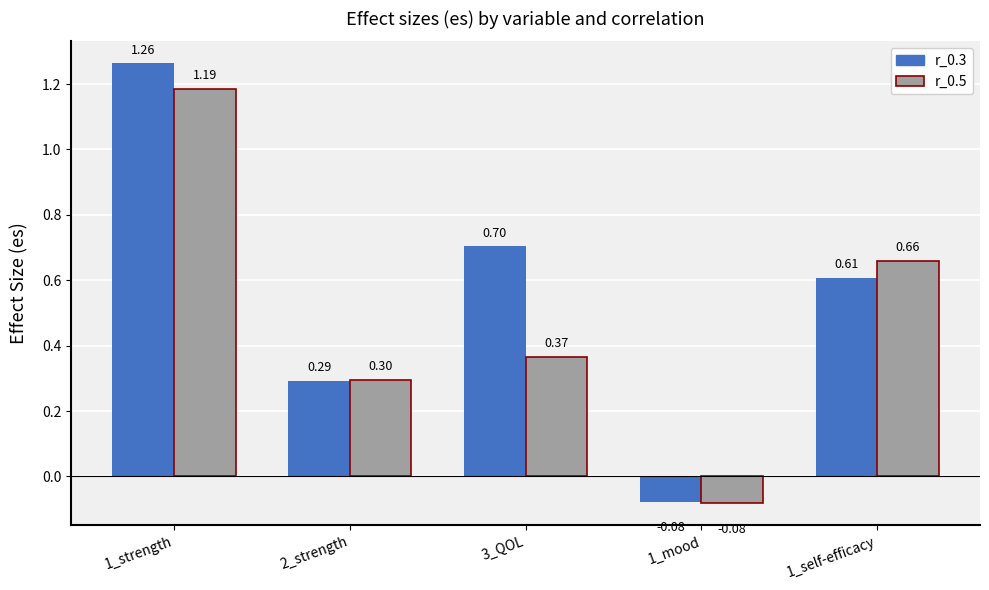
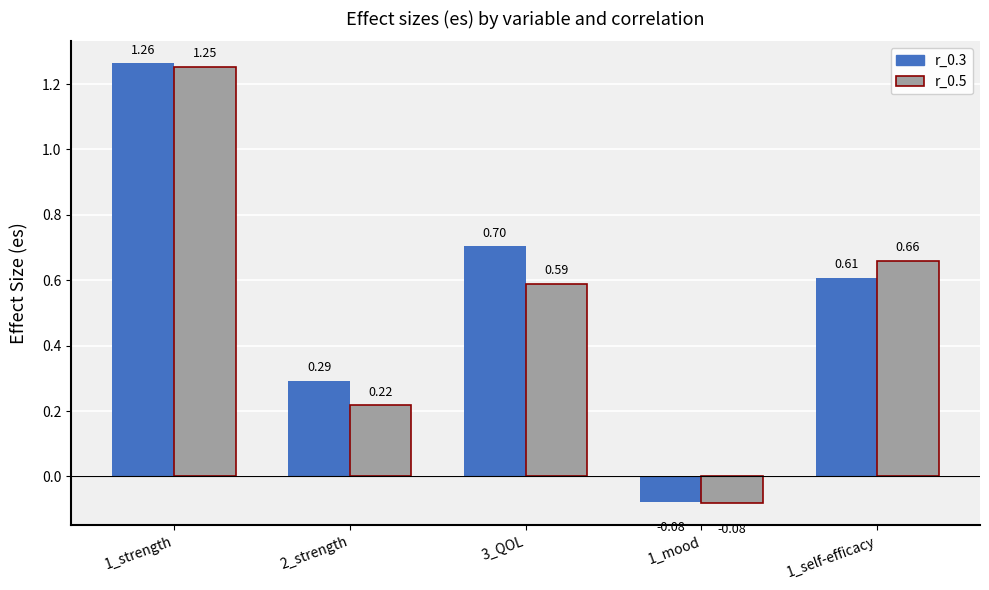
r_0.5, 1_strength: 1.19 -> 1.25
r_0.5, 2_strength: 0.30 -> 0.22
r_0.5, 3_QOL: 0.37 -> 0.59
